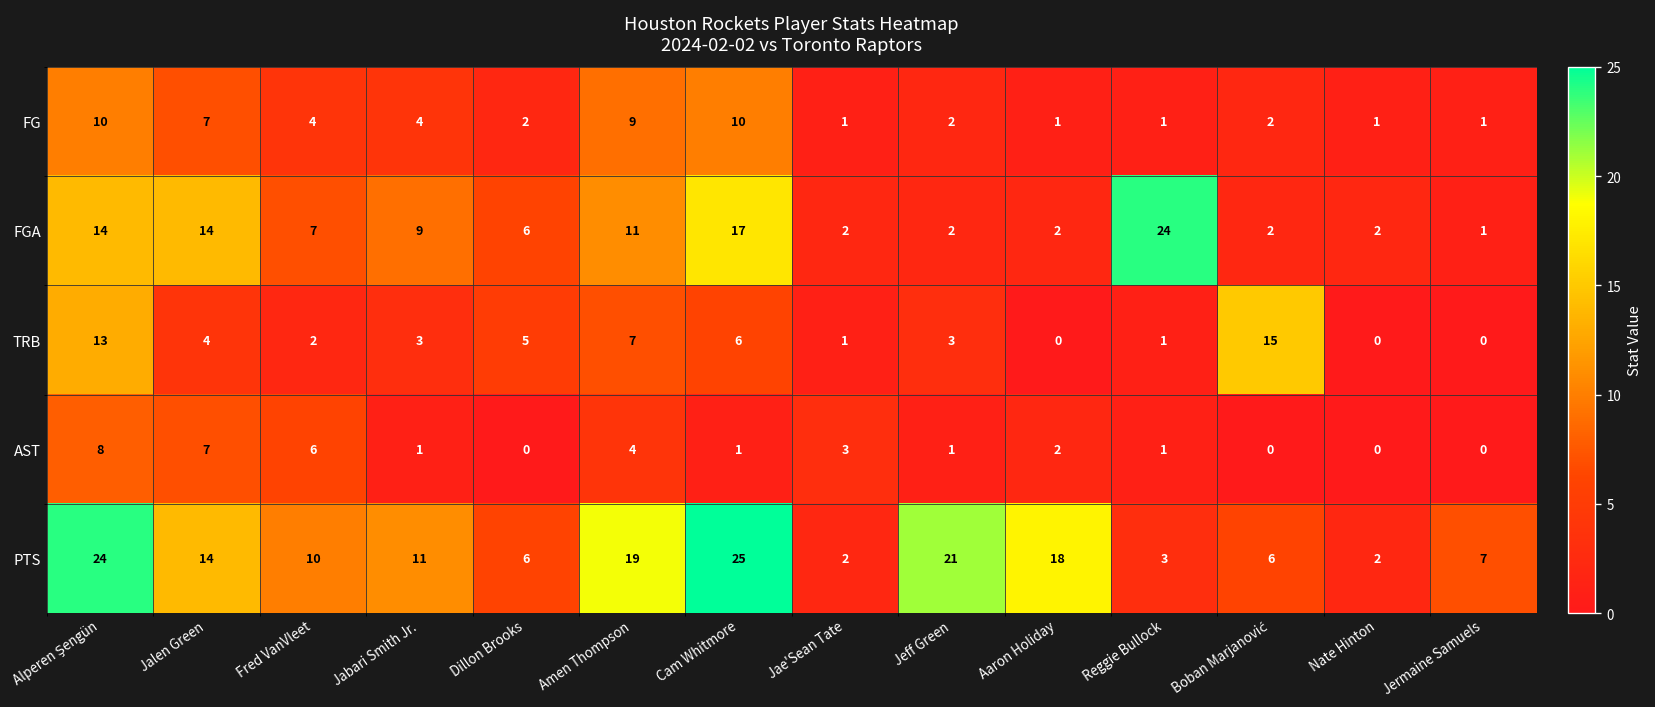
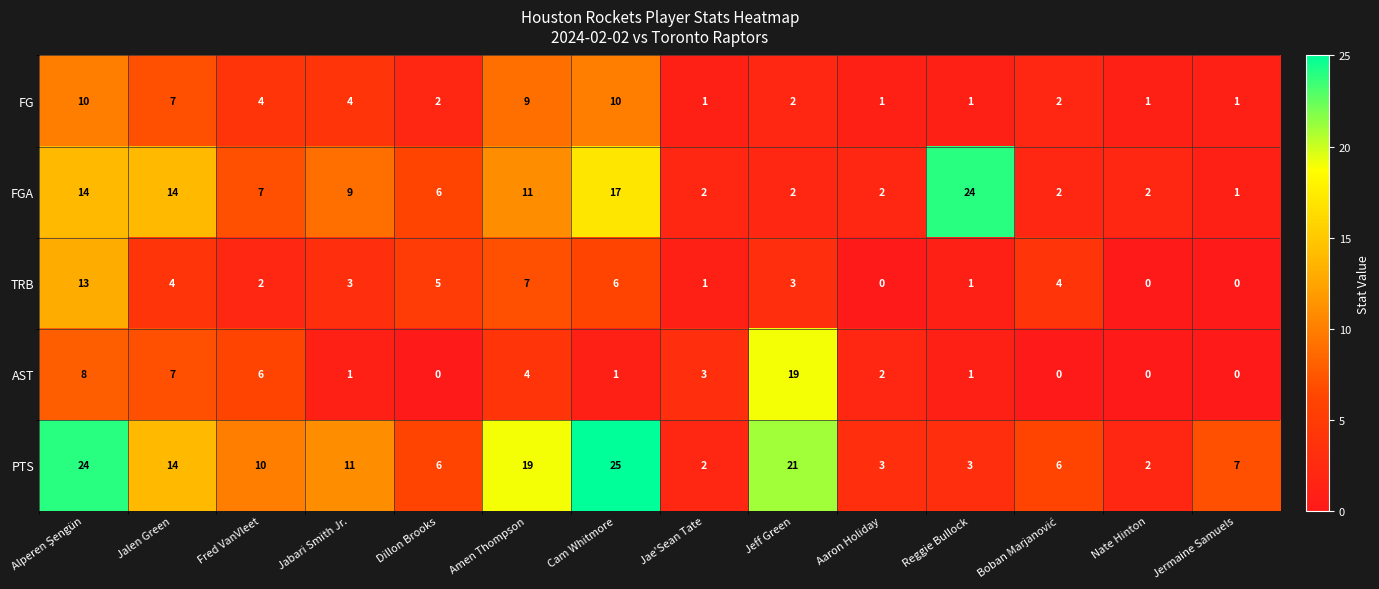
TRB, Boban Marjanović: 15 -> 4
AST, Jeff Green: 1 -> 19
PTS, Aaron Holiday: 18 -> 3
